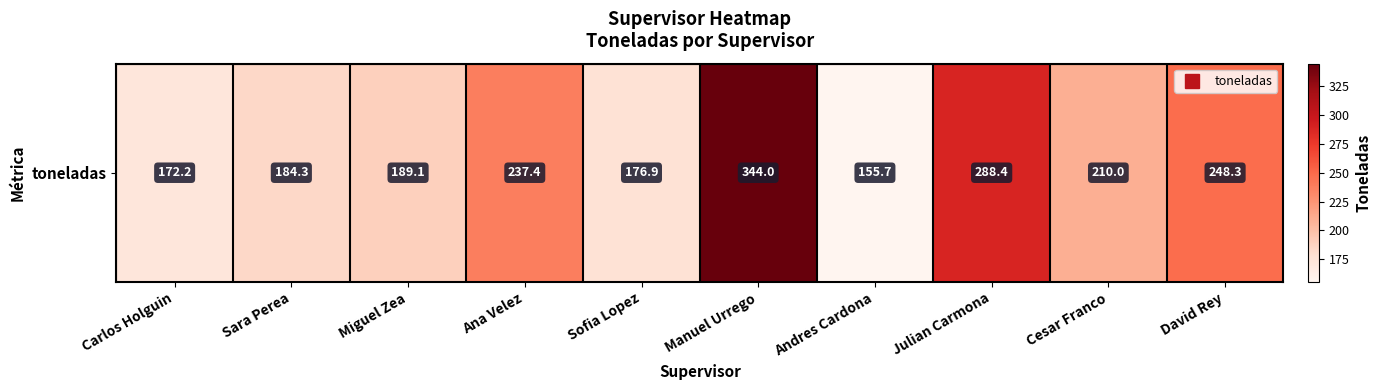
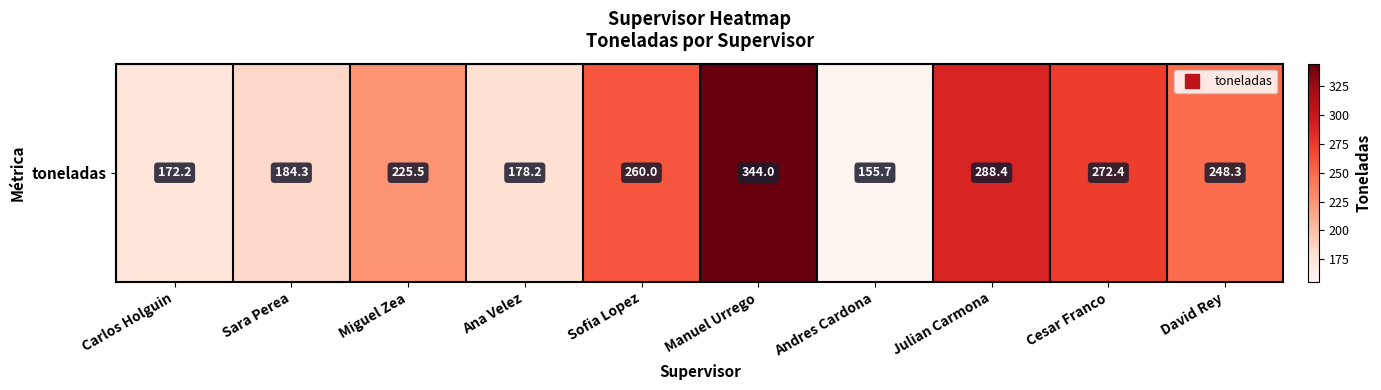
toneladas, Miguel Zea: 189.1 -> 225.5
toneladas, Ana Velez: 237.4 -> 178.2
toneladas, Sofia Lopez: 176.9 -> 260.0
toneladas, Cesar Franco: 210.0 -> 272.4
